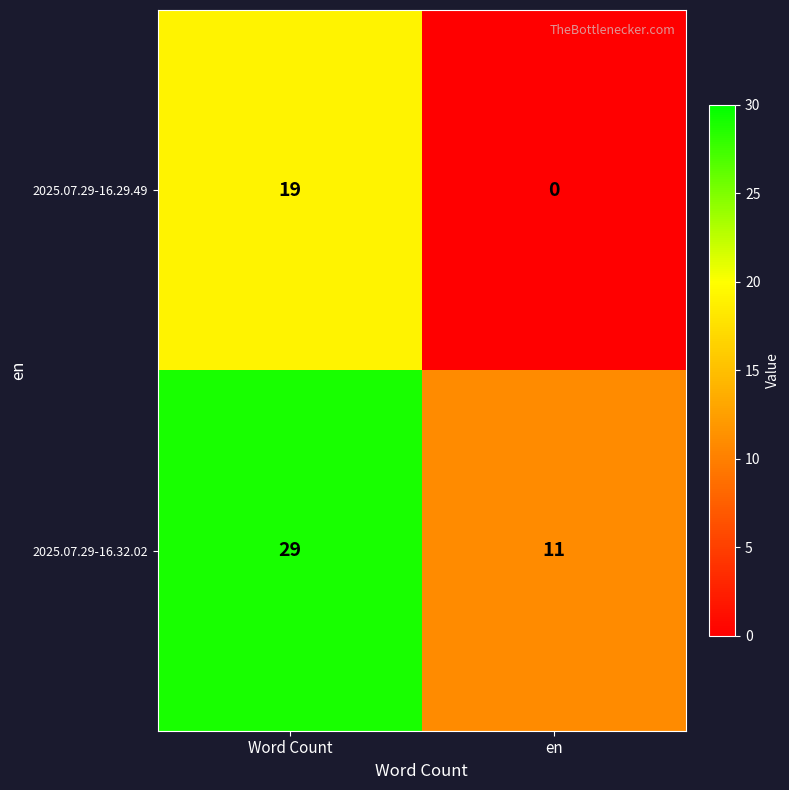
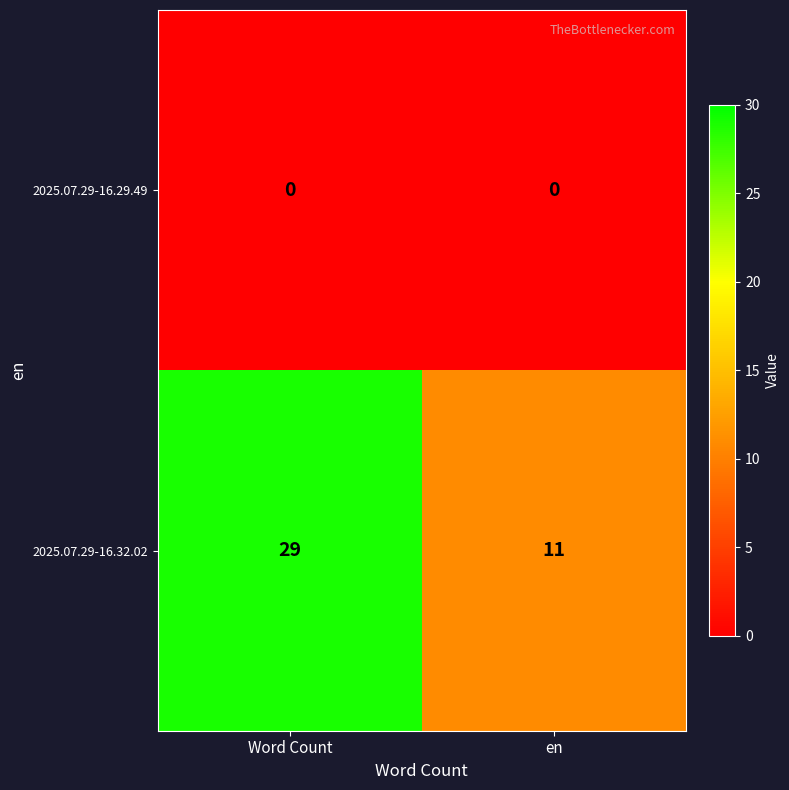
2025.07.29-16.29.49, Word Count: 19 -> 0
